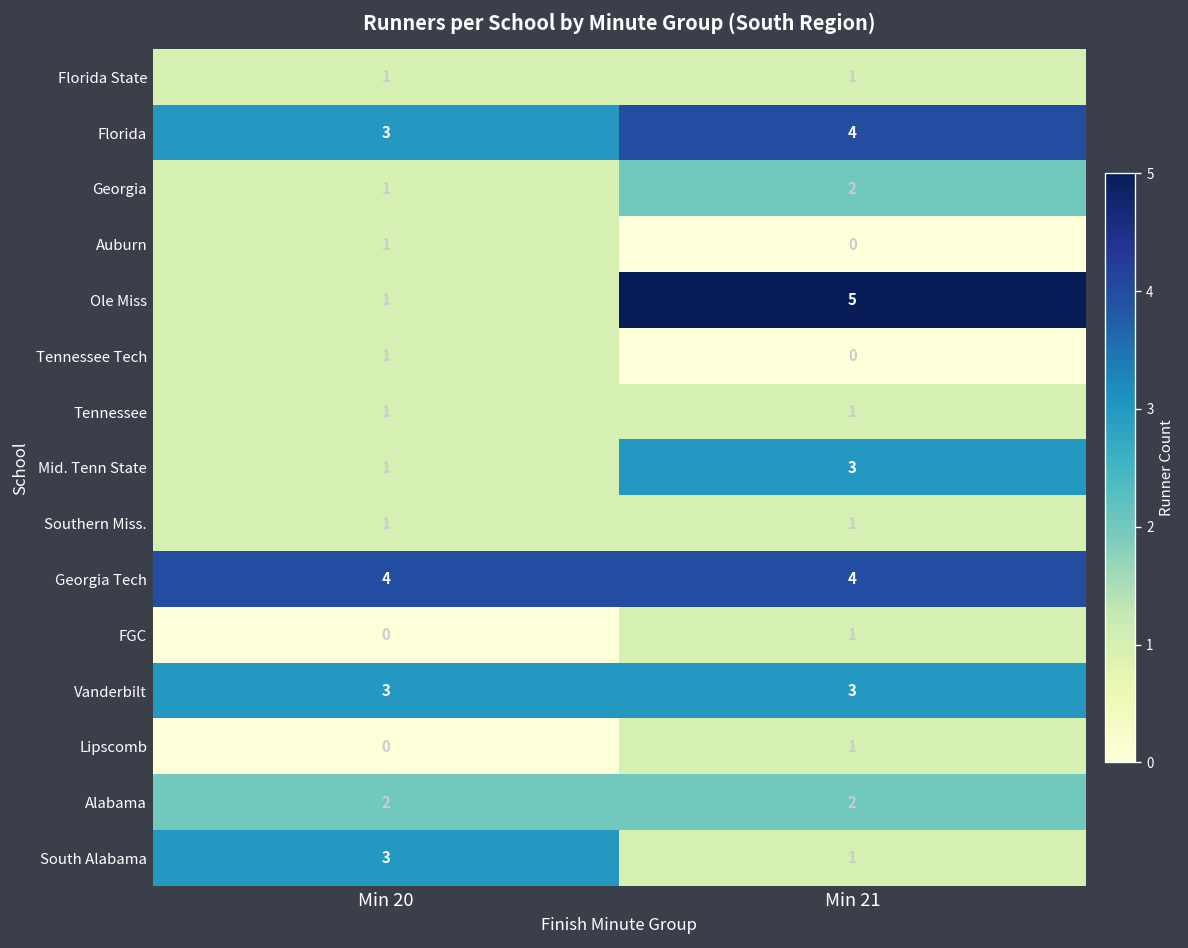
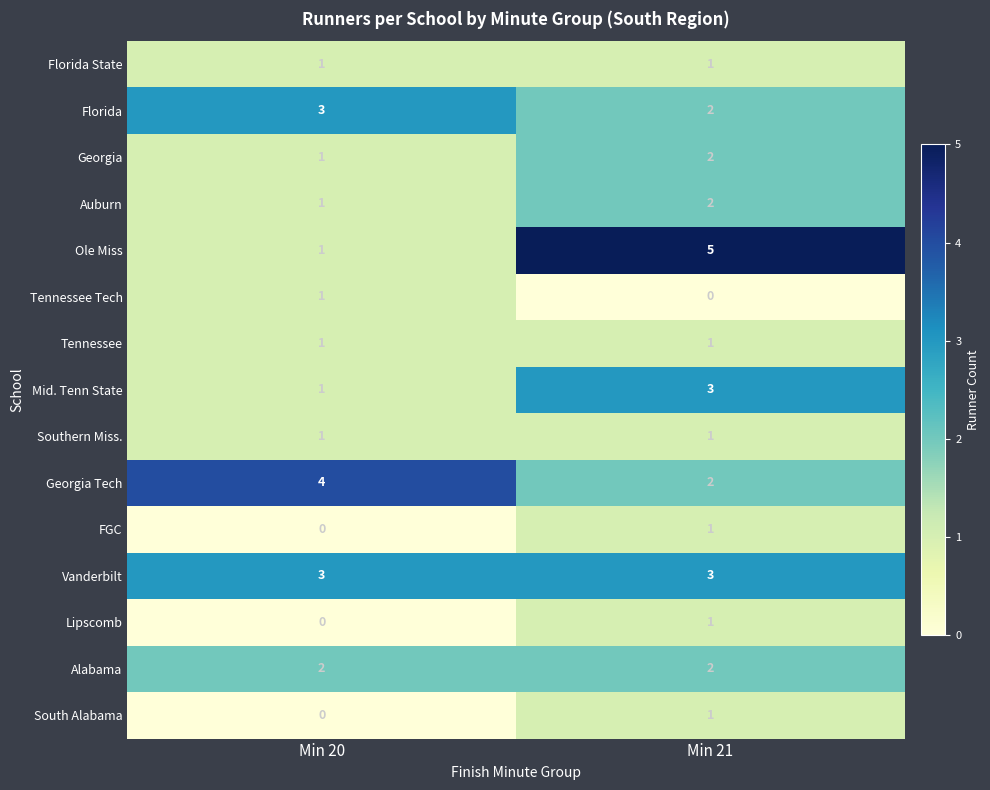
Florida, Min 21: 4 -> 2
Auburn, Min 21: 0 -> 2
Georgia Tech, Min 21: 4 -> 2
South Alabama, Min 20: 3 -> 0
